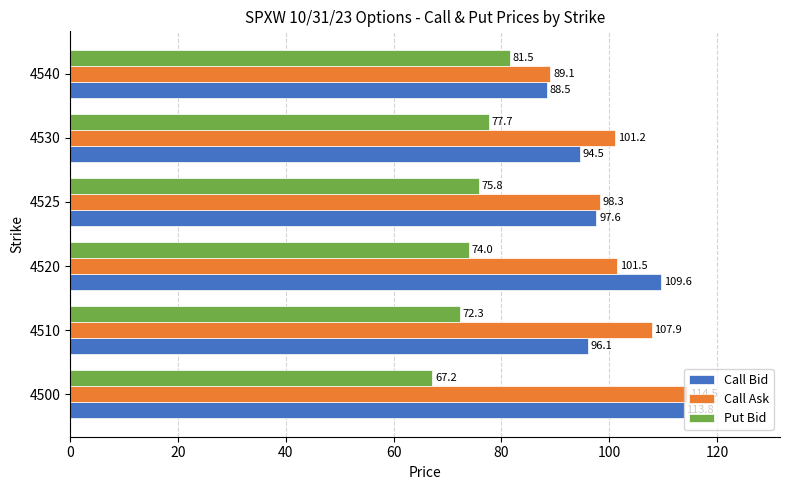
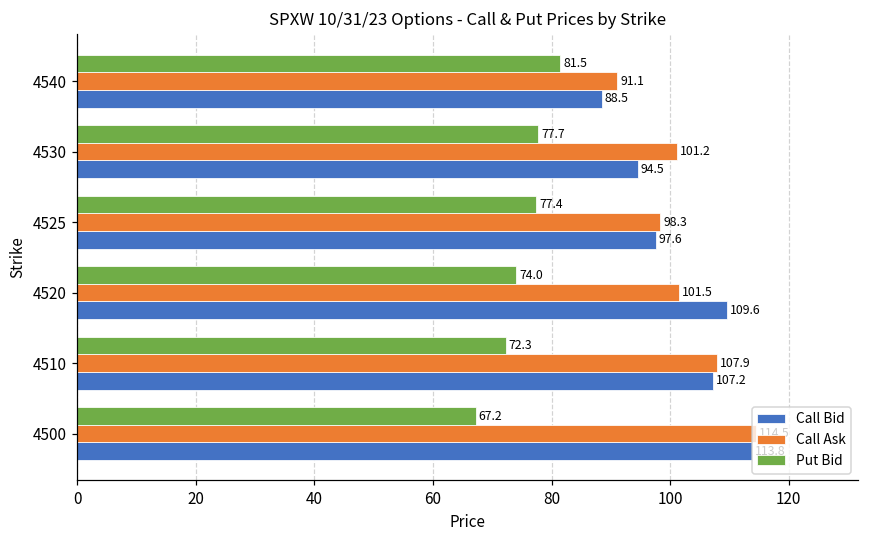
Call Ask, 4540: 89.1 -> 91.1
Put Bid, 4525: 75.8 -> 77.4
Call Bid, 4510: 96.1 -> 107.2
